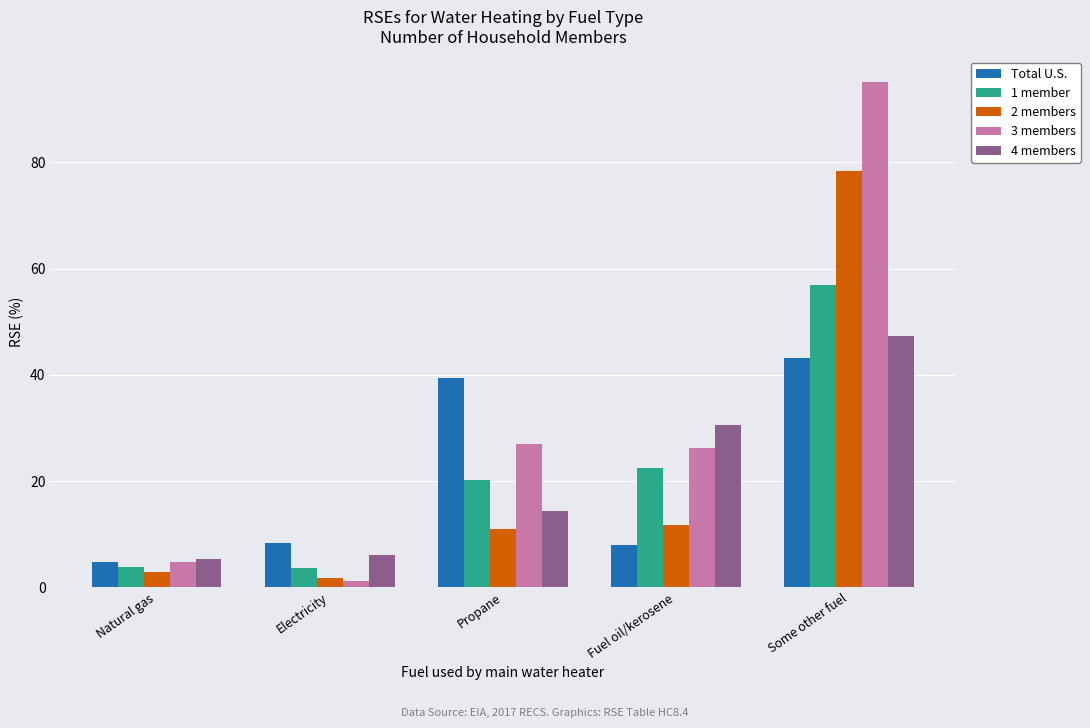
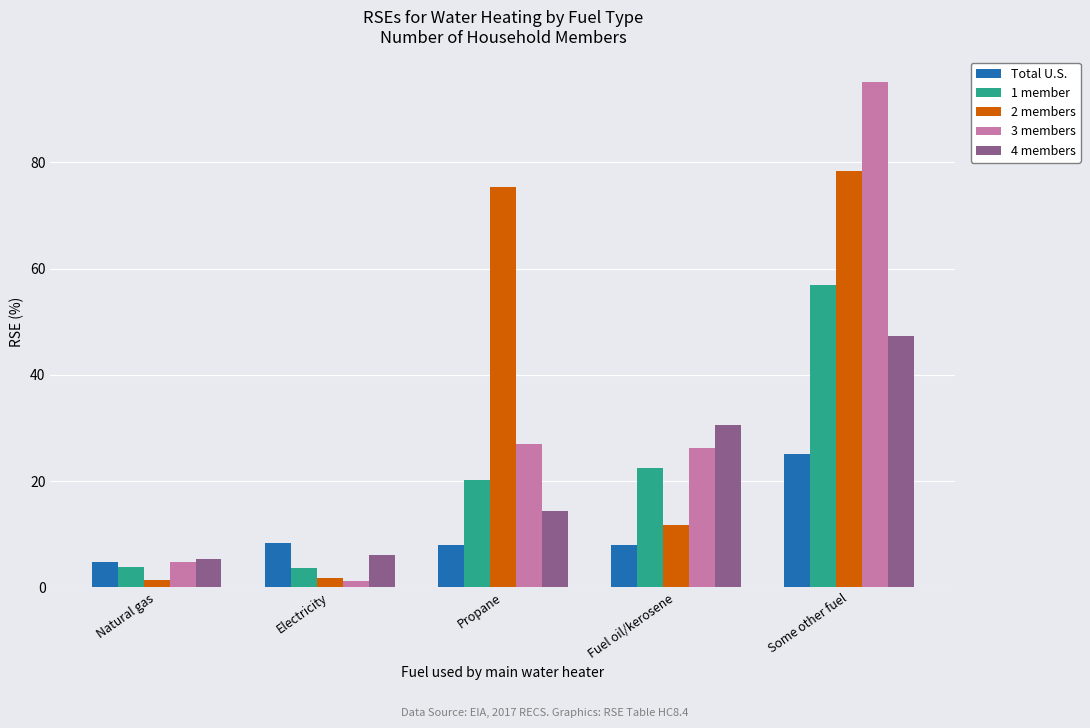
2 members, Natural gas: 3 -> 1
Total U.S., Propane: 39 -> 8
2 members, Propane: 11 -> 75
Total U.S., Some other fuel: 43 -> 25
